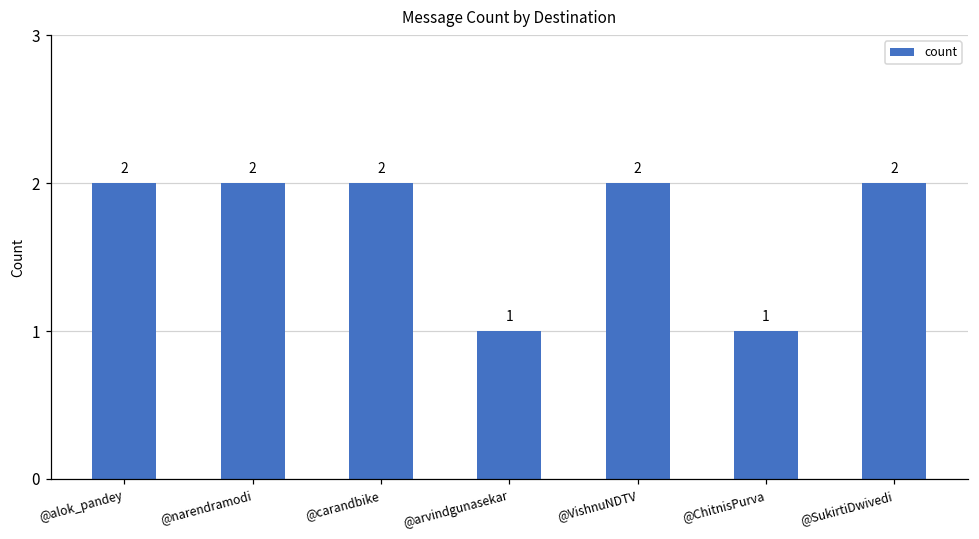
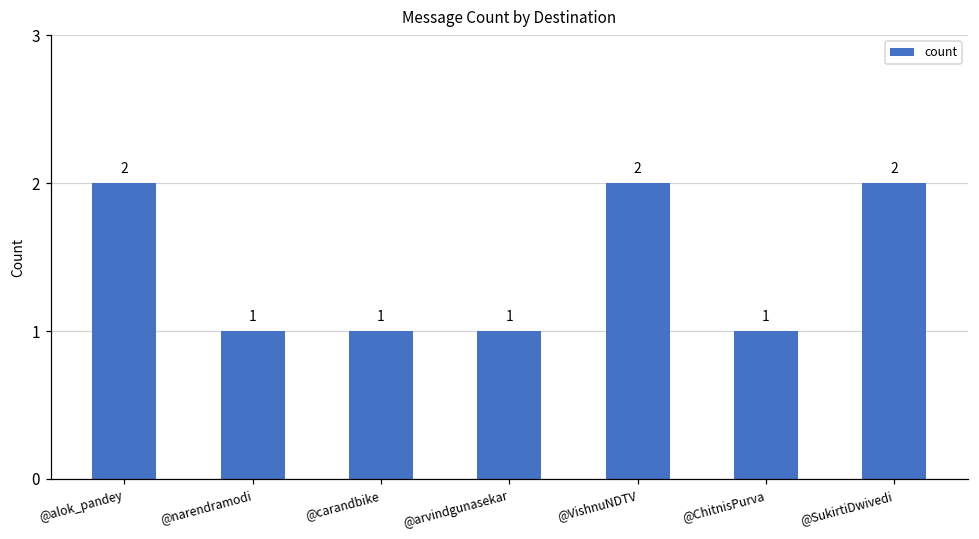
@narendramodi: 2 -> 1
@carandbike: 2 -> 1
